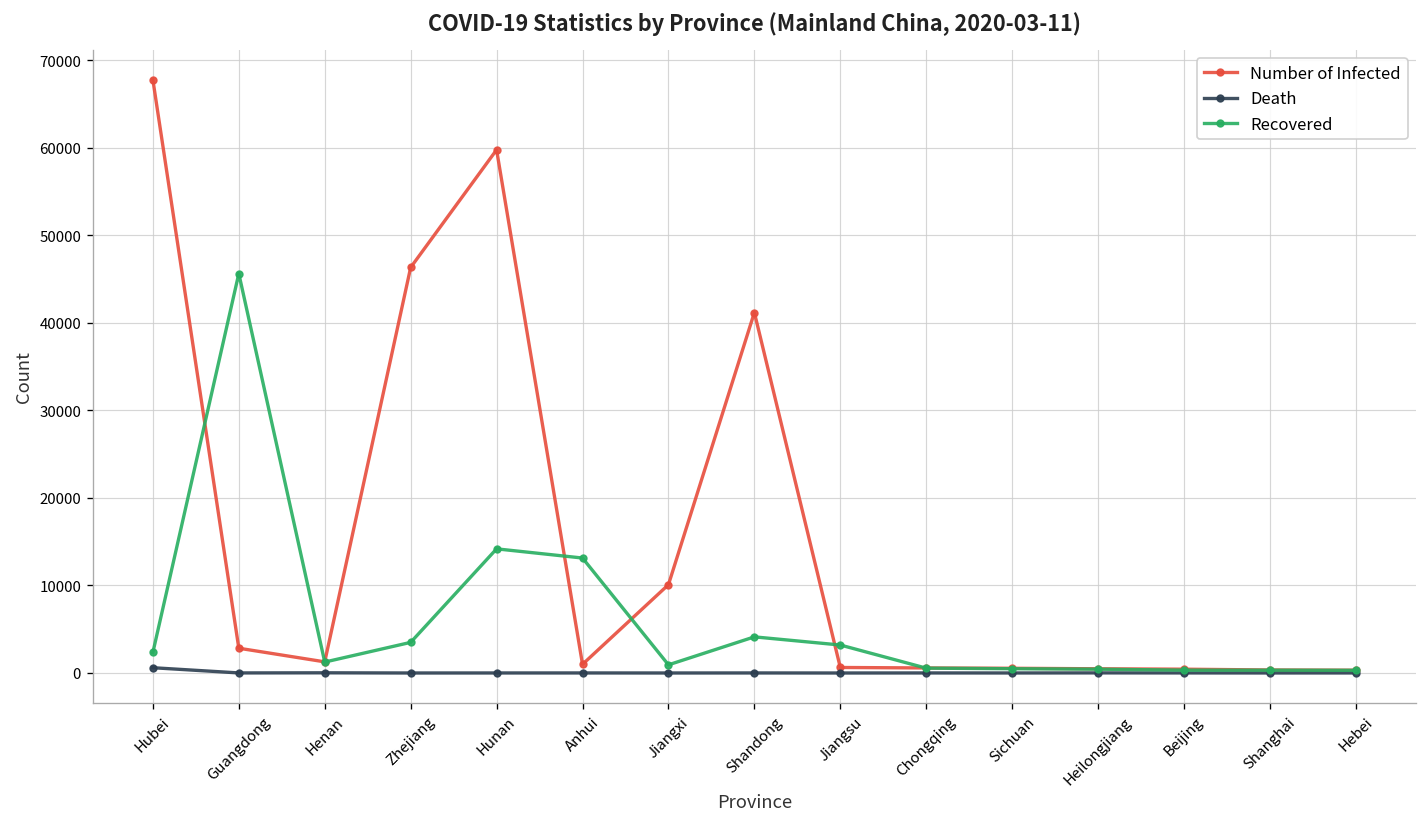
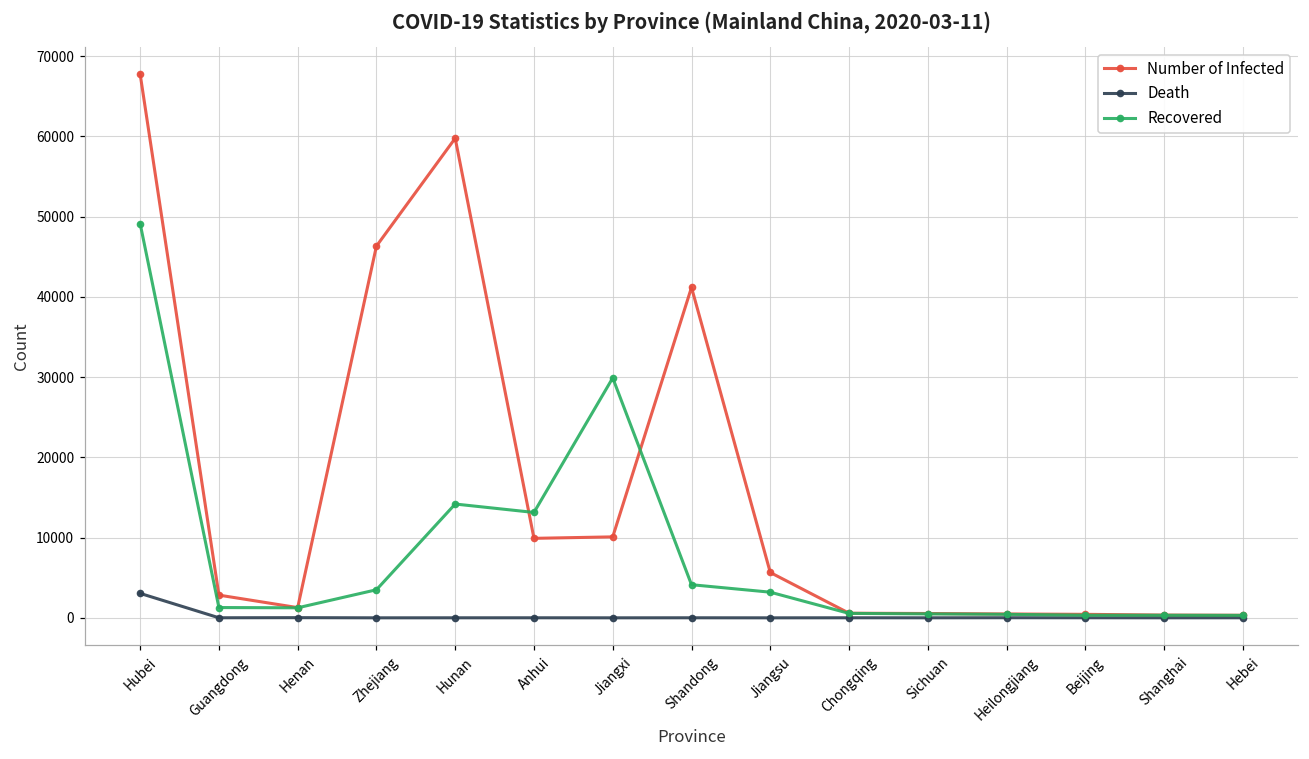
Death, Hubei: 1000 -> 3000
Recovered, Hubei: 2000 -> 49000
Recovered, Guangdong: 46000 -> 1000
Number of Infected, Anhui: 1000 -> 10000
Recovered, Jiangxi: 1000 -> 30000
Number of Infected, Jiangsu: 1000 -> 6000
